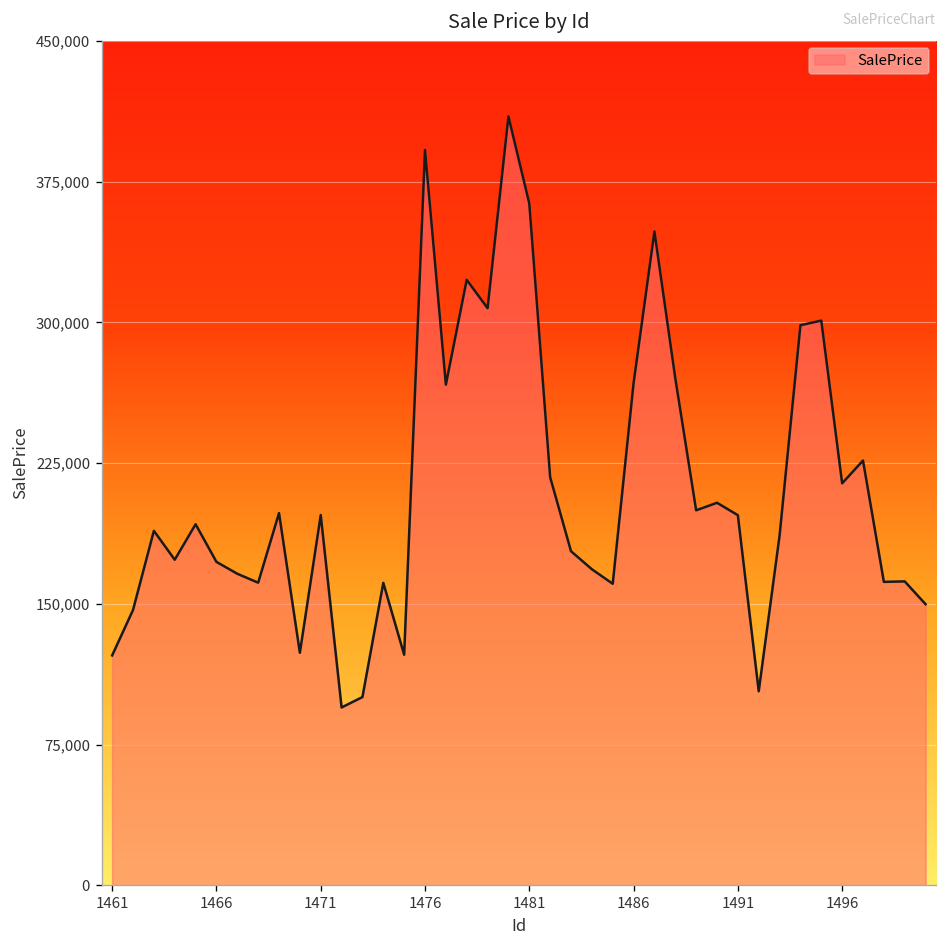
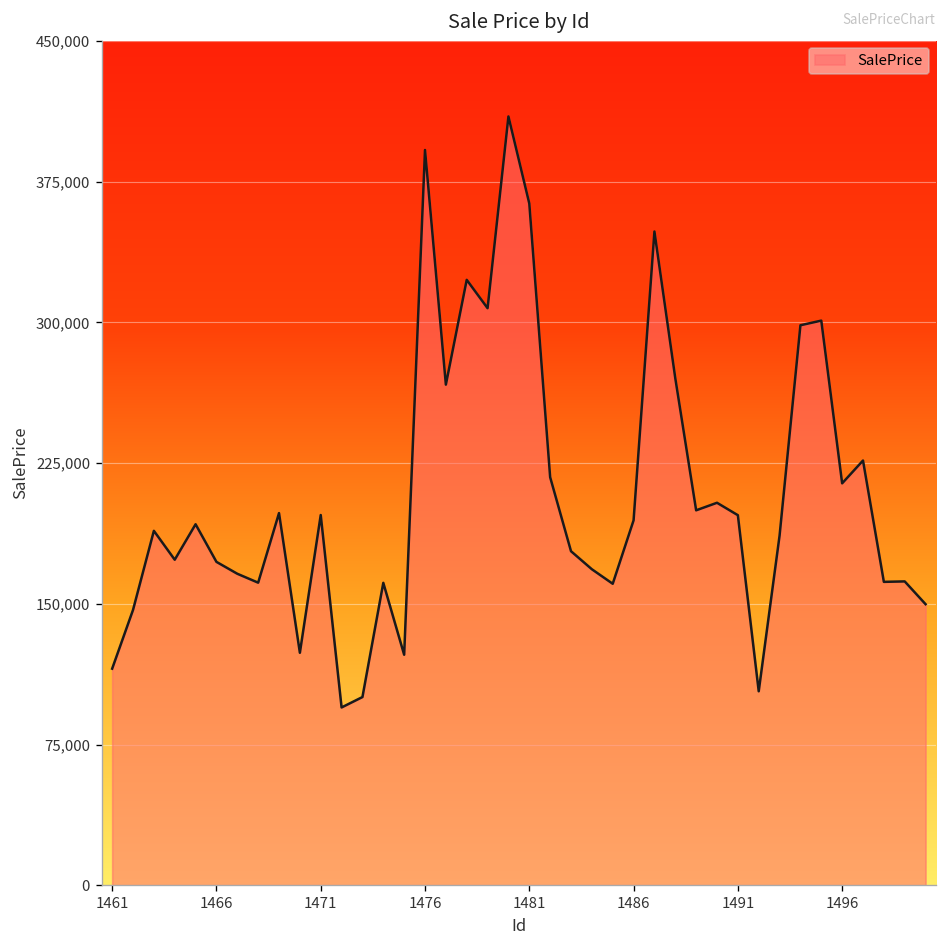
1461: 123,000 -> 115,000
1486: 268,000 -> 194,000
